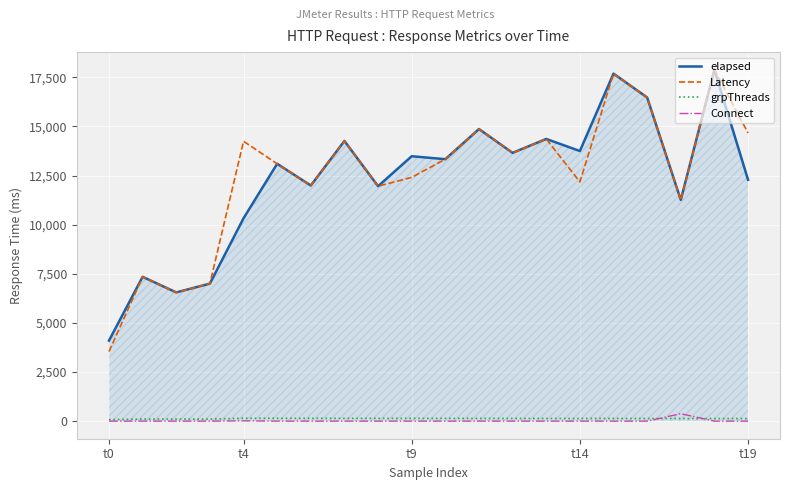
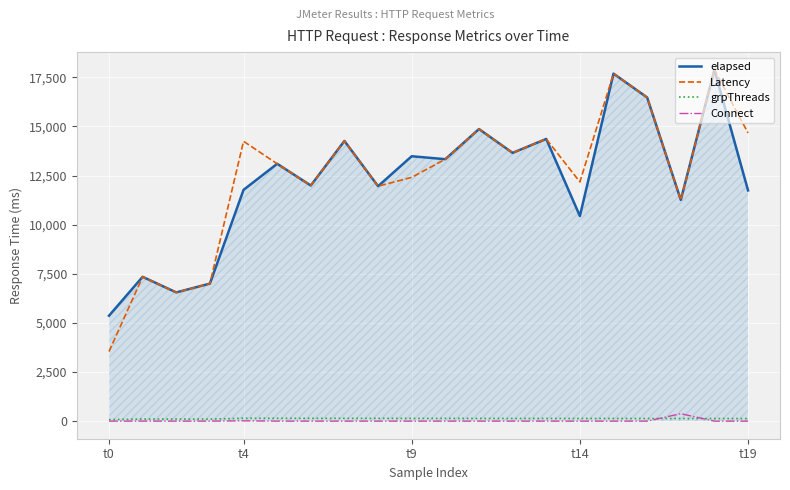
elapsed, t0: 4,100 -> 5,400
elapsed, t4: 10,300 -> 11,800
elapsed, t14: 13,700 -> 10,400
elapsed, t19: 12,300 -> 11,700
